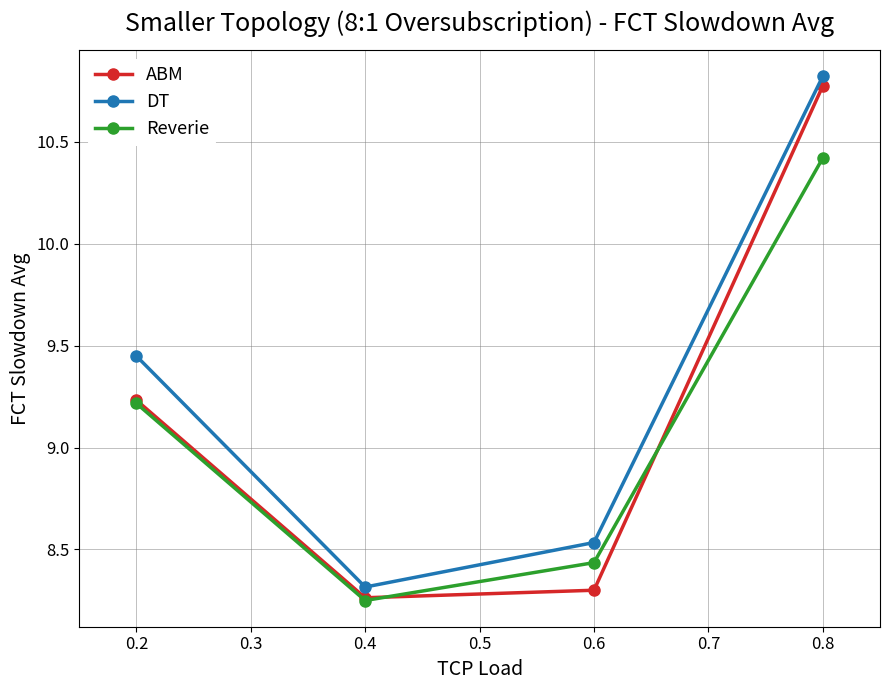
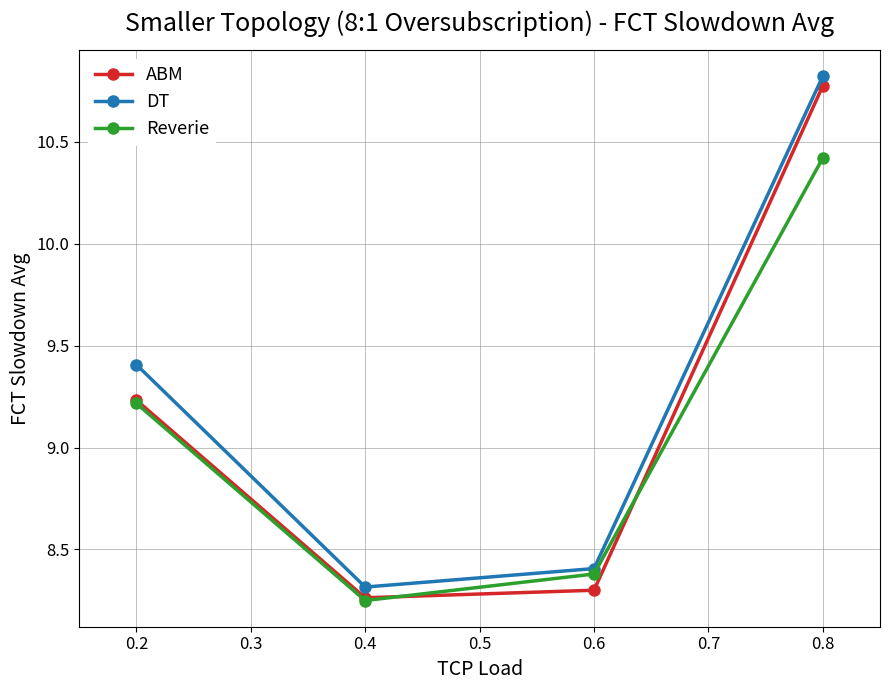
DT, 0.2: 9.45 -> 9.41
DT, 0.6: 8.53 -> 8.41
Reverie, 0.6: 8.44 -> 8.38
